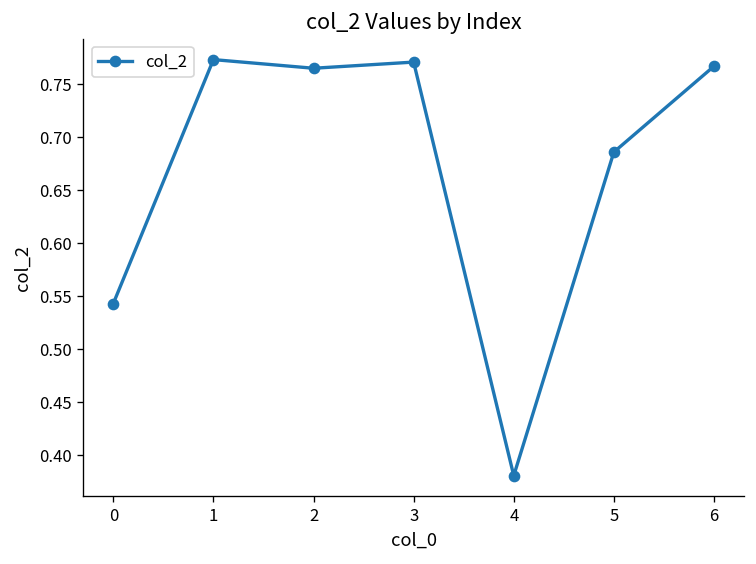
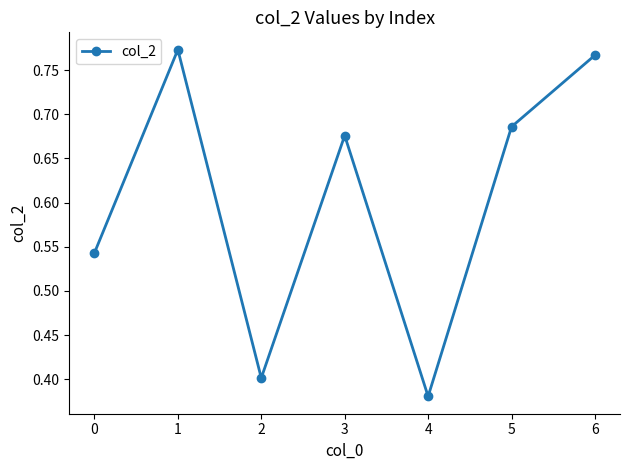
2: 0.77 -> 0.40
3: 0.77 -> 0.68
